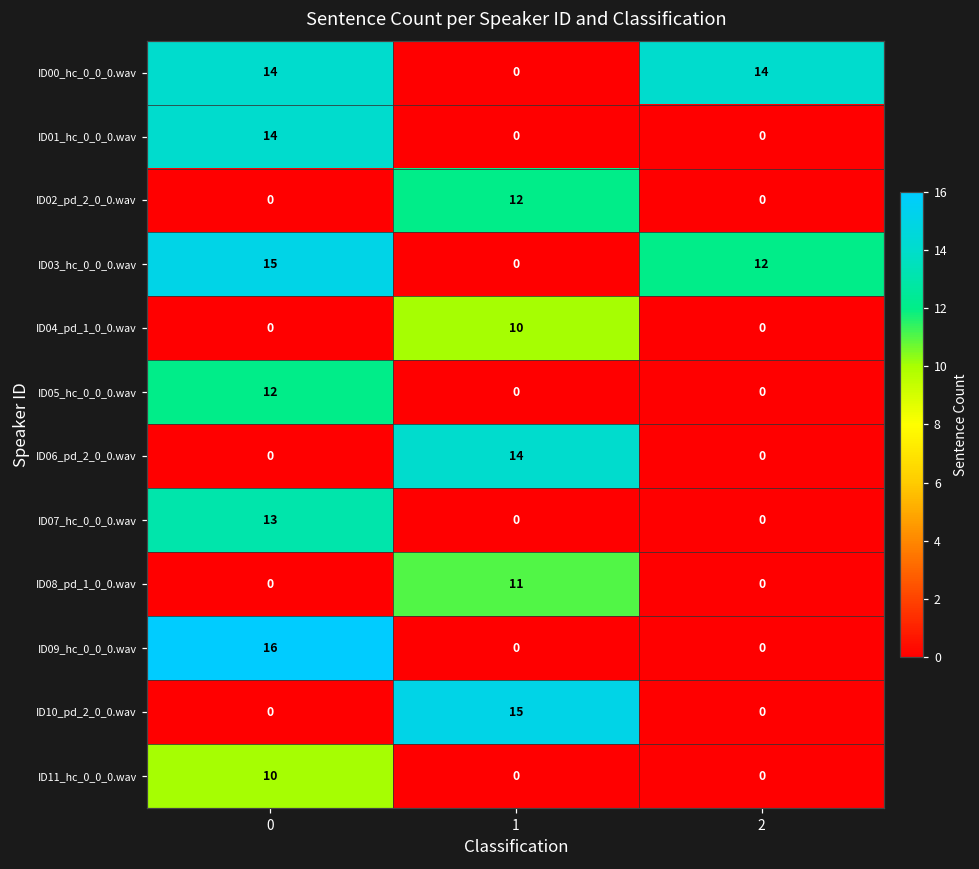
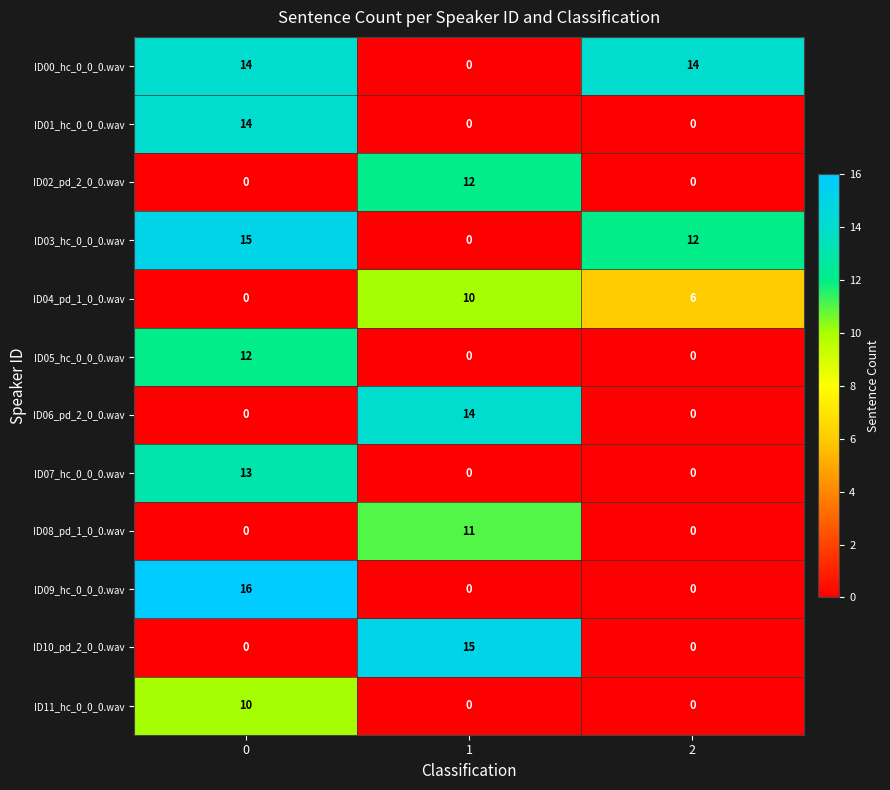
ID04_pd_1_0_0.wav, 2: 0 -> 6
